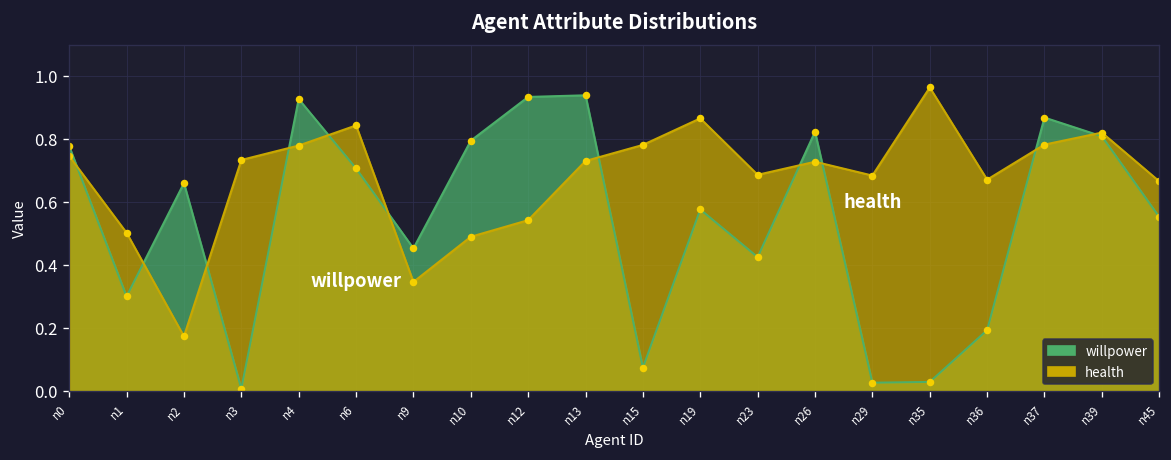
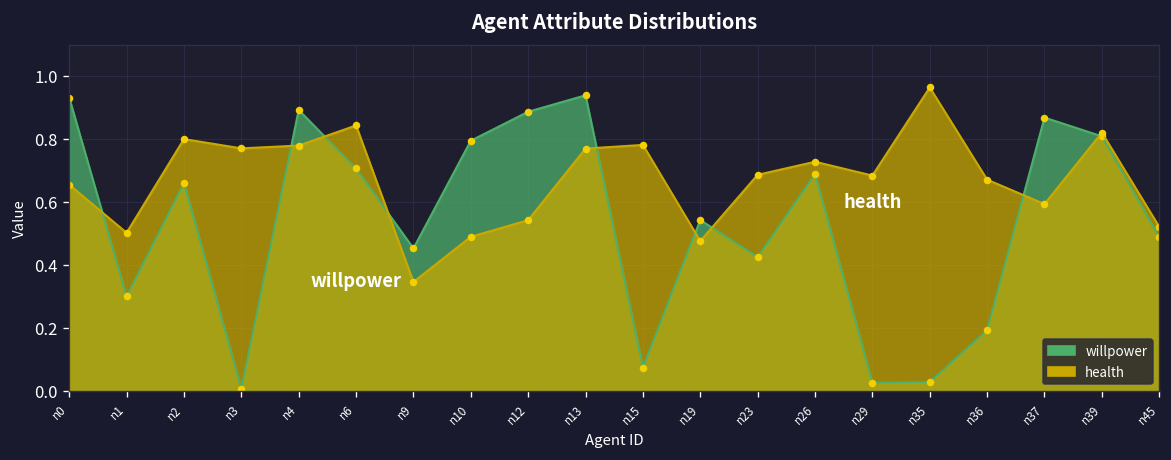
willpower, n0: 0.78 -> 0.93
health, n0: 0.75 -> 0.66
health, n2: 0.17 -> 0.80
health, n3: 0.73 -> 0.77
willpower, n4: 0.93 -> 0.89
willpower, n12: 0.93 -> 0.89
health, n13: 0.73 -> 0.77
willpower, n19: 0.58 -> 0.54
health, n19: 0.87 -> 0.48
willpower, n26: 0.82 -> 0.69
health, n37: 0.78 -> 0.59
willpower, n45: 0.55 -> 0.49
health, n45: 0.67 -> 0.52
